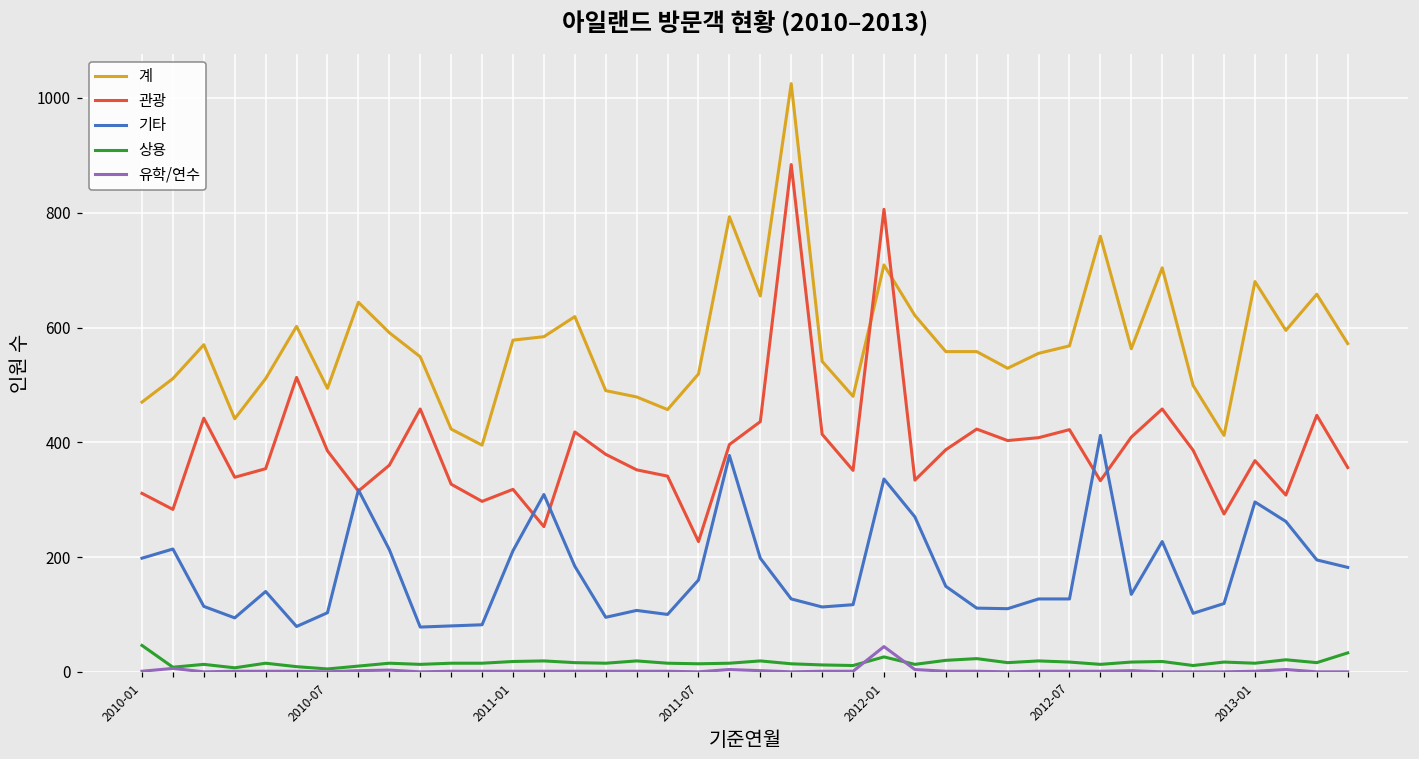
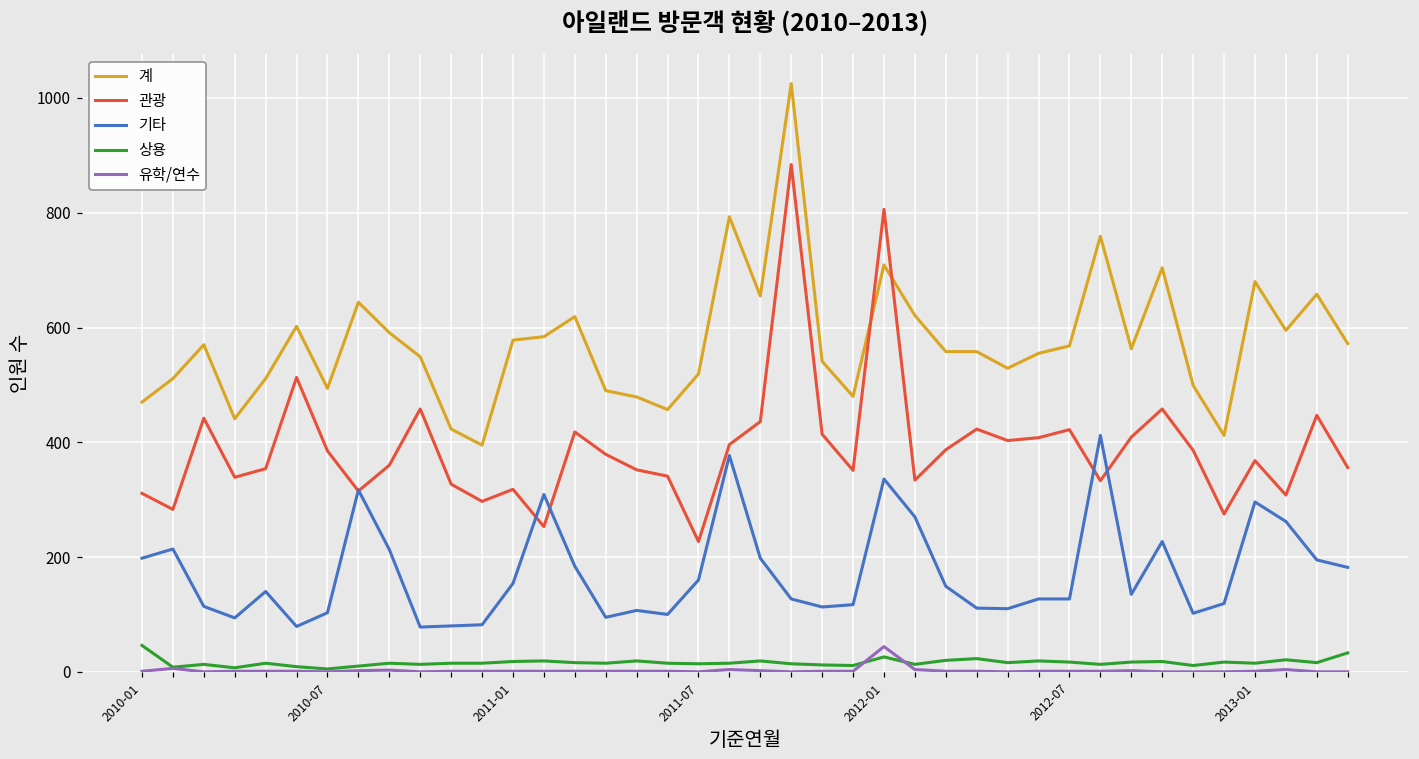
기타, 2011-01: 210 -> 150
